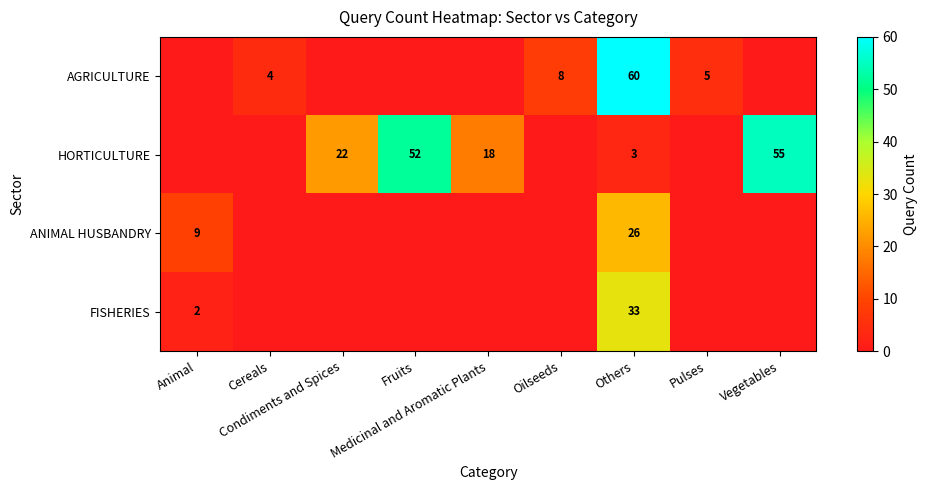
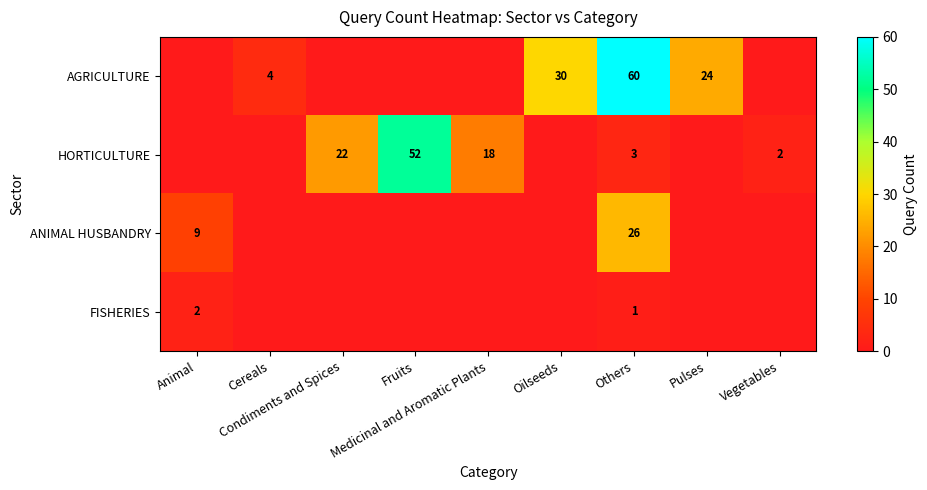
AGRICULTURE, Oilseeds: 8 -> 30
AGRICULTURE, Pulses: 5 -> 24
HORTICULTURE, Vegetables: 55 -> 2
FISHERIES, Others: 33 -> 1
